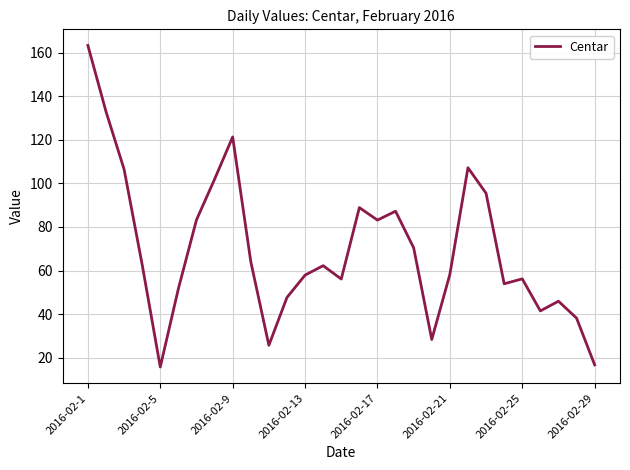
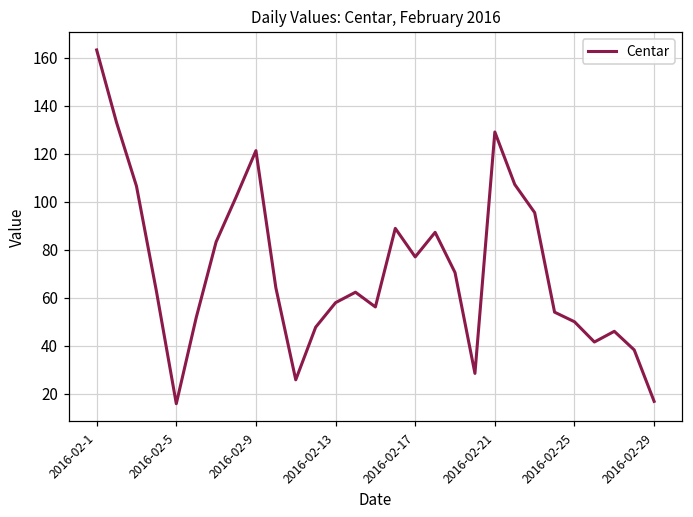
2016-02-17: 83 -> 77
2016-02-21: 58 -> 129
2016-02-25: 56 -> 50
